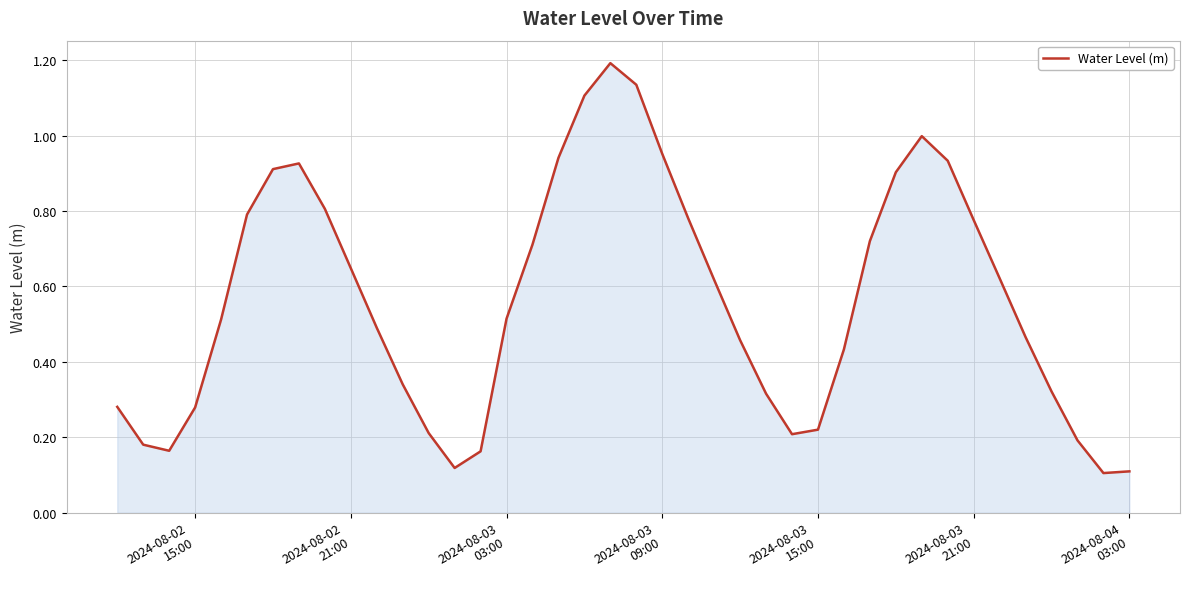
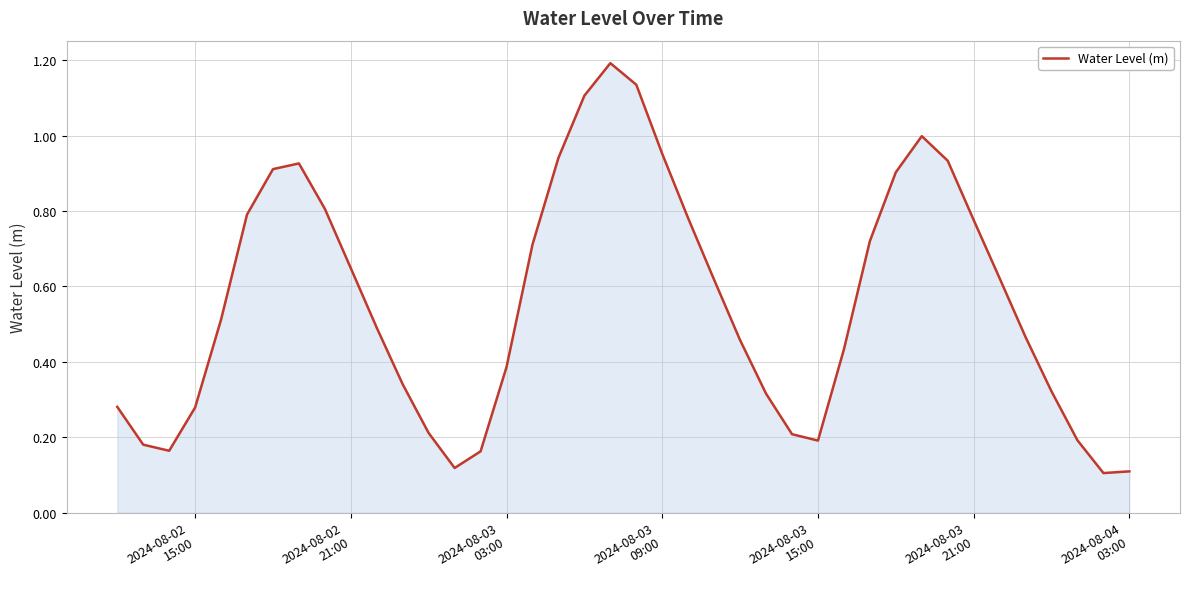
2024-08-03 03:00: 0.51 -> 0.39
2024-08-03 15:00: 0.22 -> 0.19
